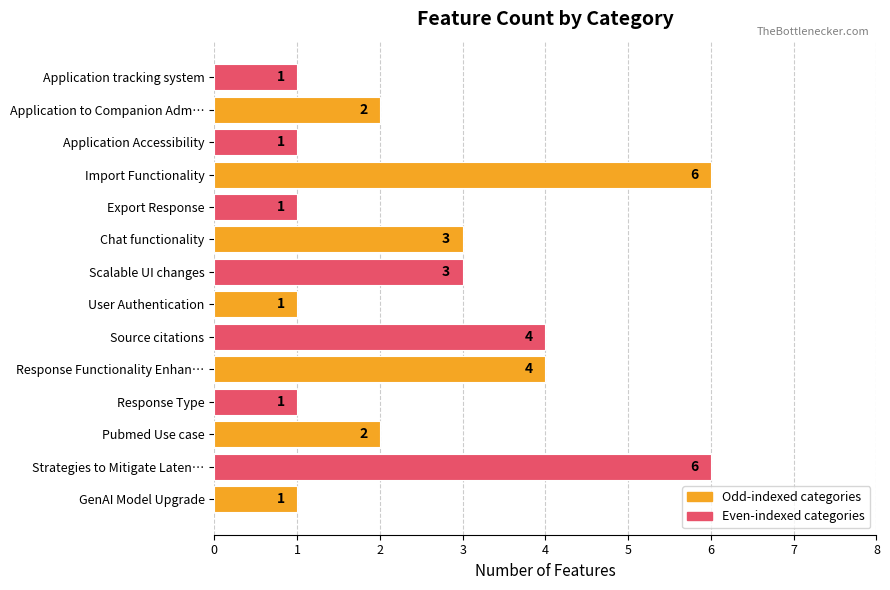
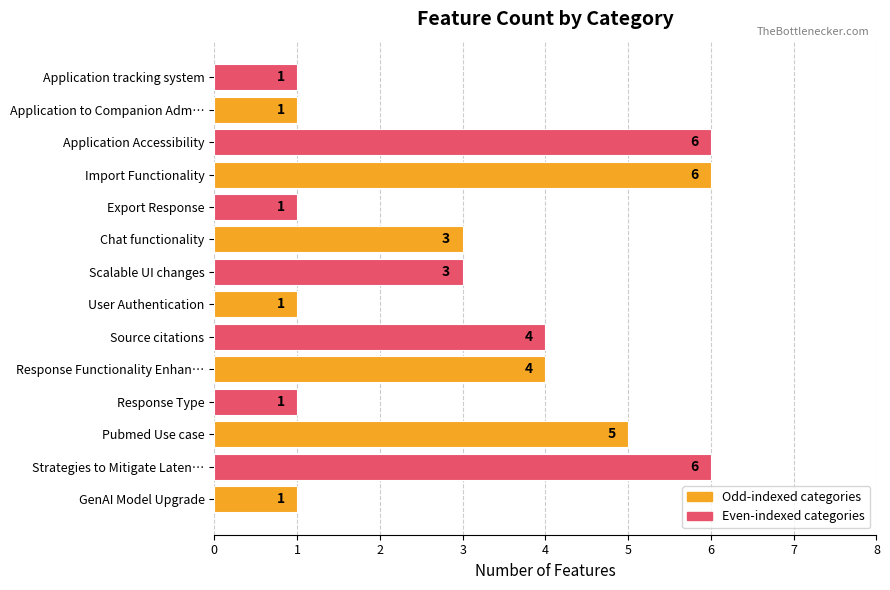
Application to Companion Adm…: 2 -> 1
Application Accessibility: 1 -> 6
Pubmed Use case: 2 -> 5
